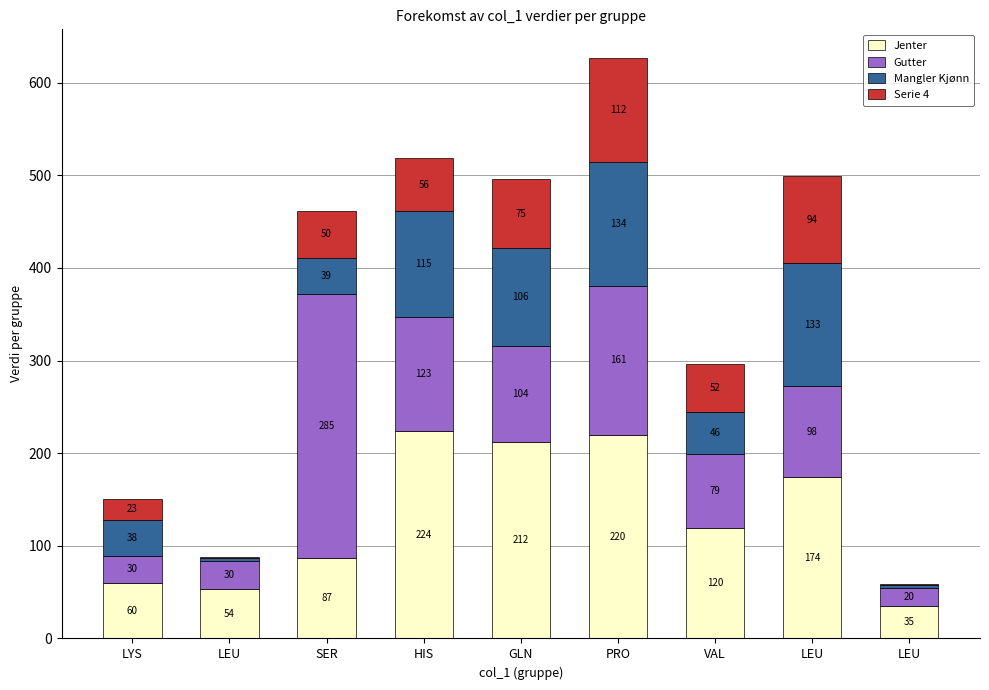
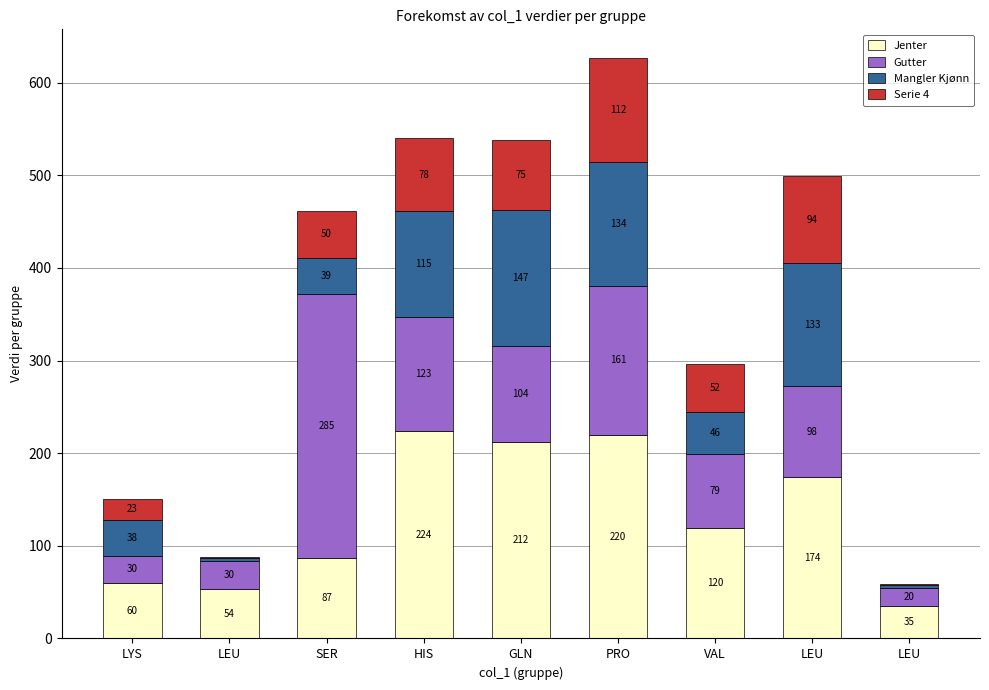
Serie 4, HIS: 56 -> 78
Mangler Kjønn, GLN: 106 -> 147
